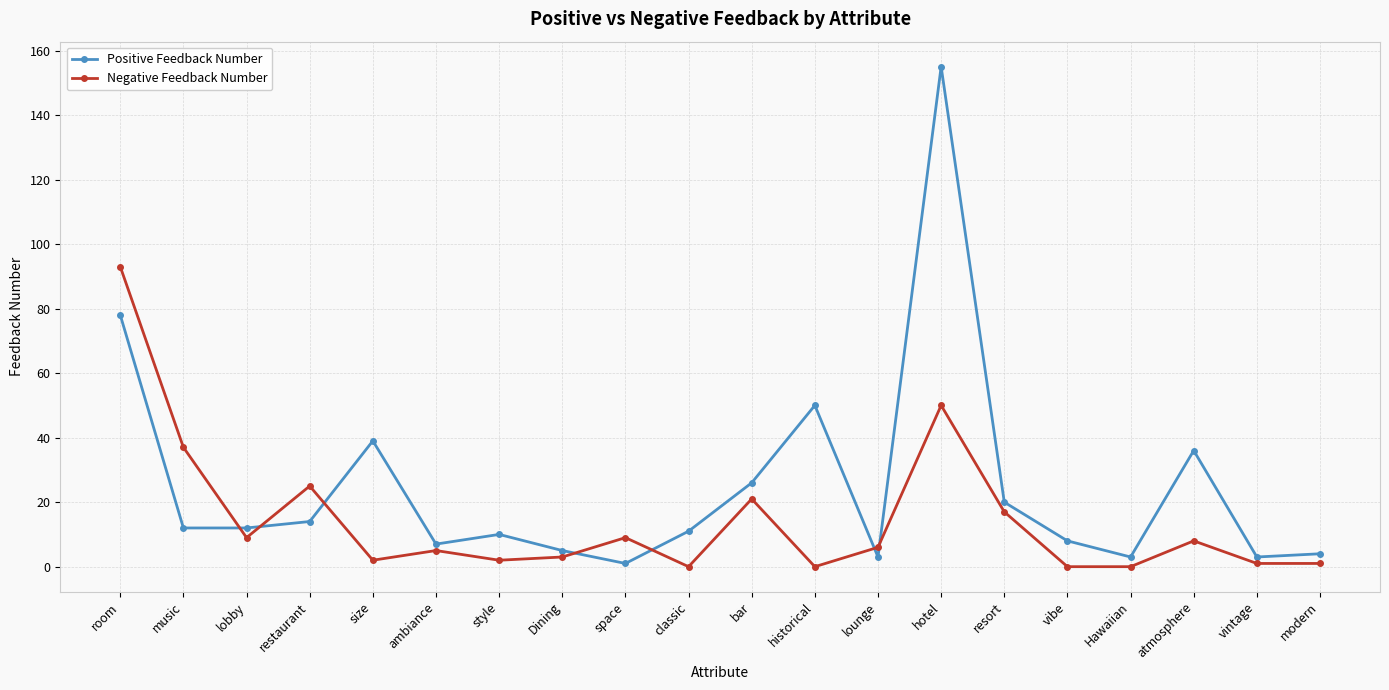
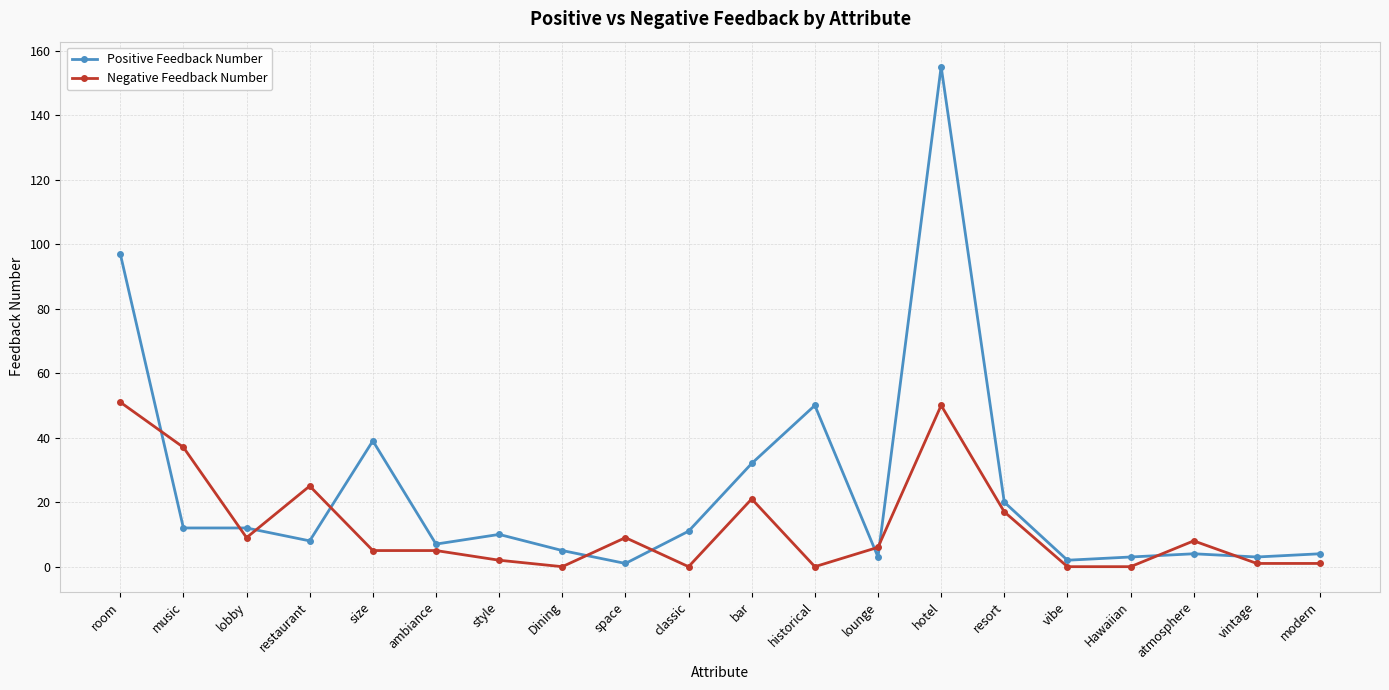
Positive Feedback Number, room: 78 -> 97
Negative Feedback Number, room: 93 -> 51
Positive Feedback Number, restaurant: 14 -> 8
Negative Feedback Number, size: 2 -> 5
Negative Feedback Number, Dining: 3 -> 0
Positive Feedback Number, bar: 26 -> 32
Positive Feedback Number, vibe: 8 -> 2
Positive Feedback Number, atmosphere: 36 -> 4
